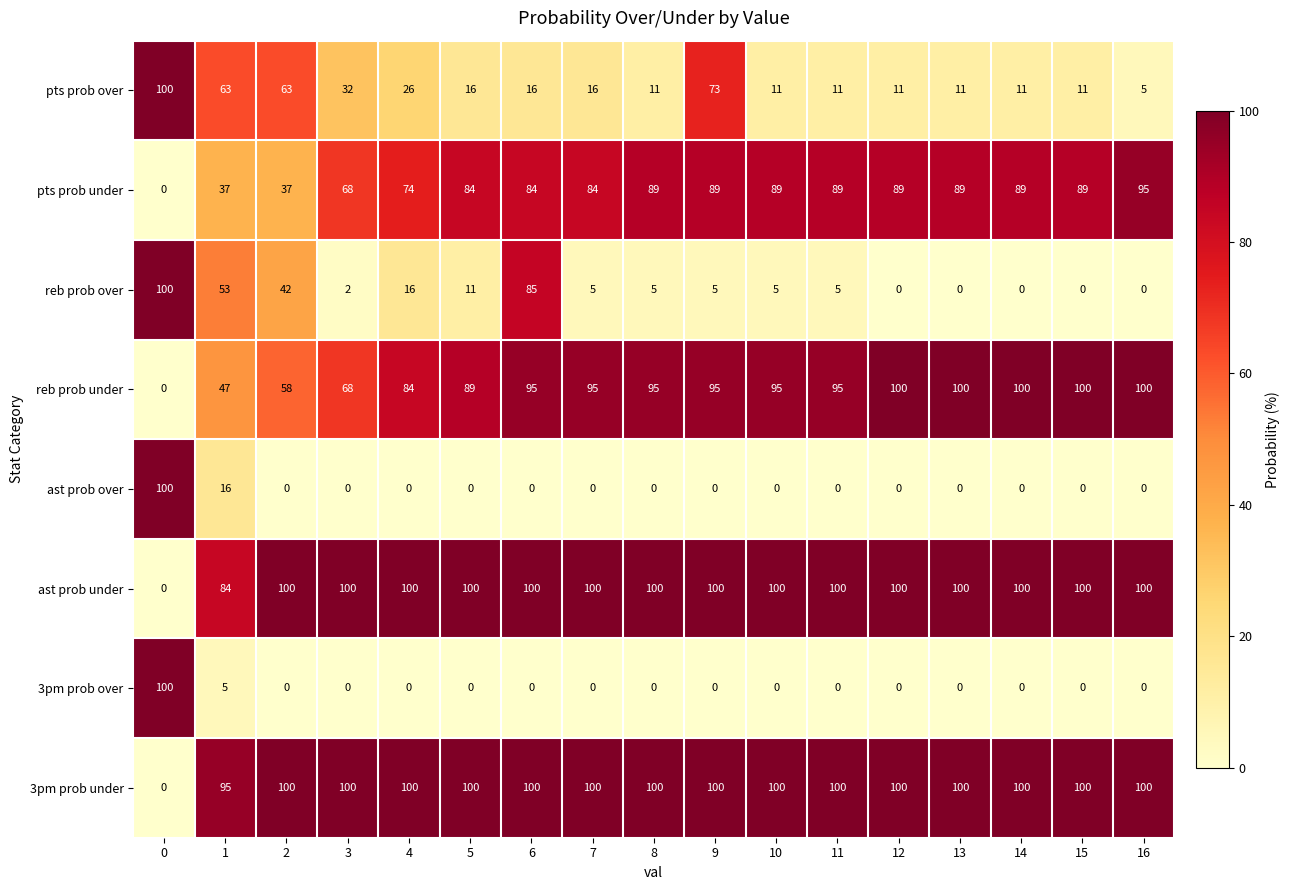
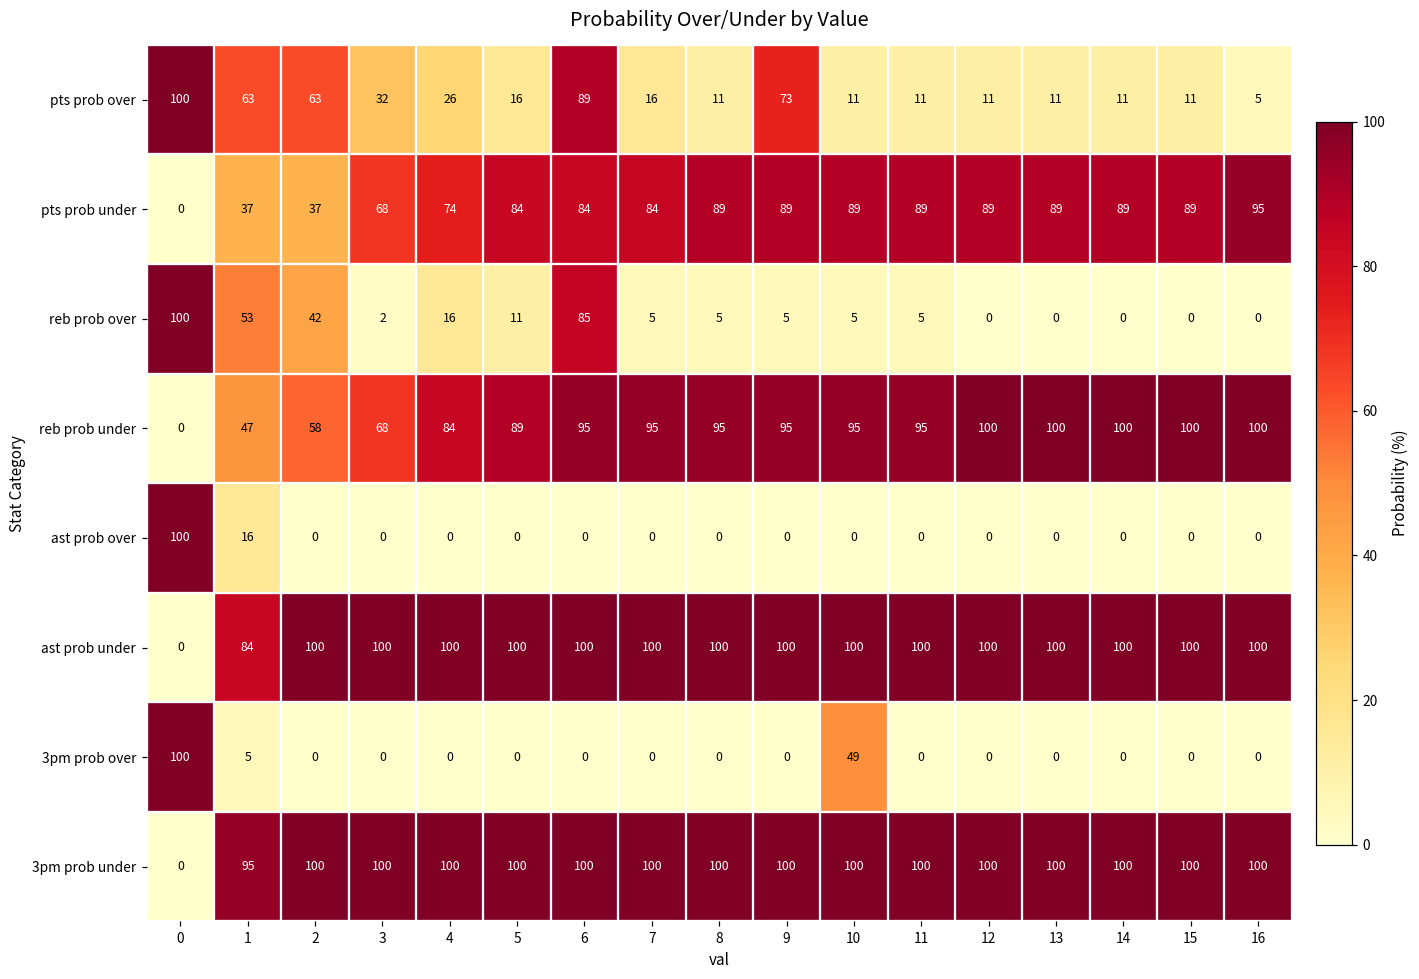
pts prob over, 6: 16 -> 89
3pm prob over, 10: 0 -> 49
